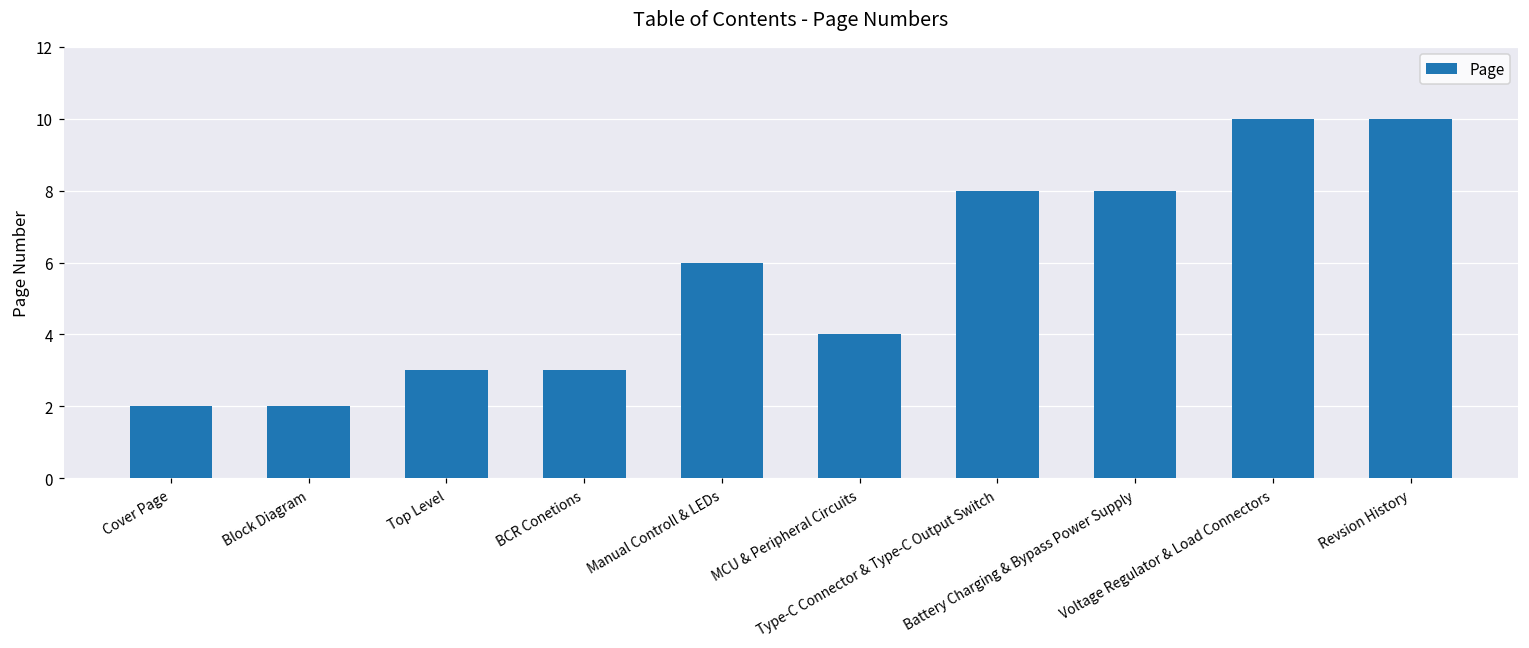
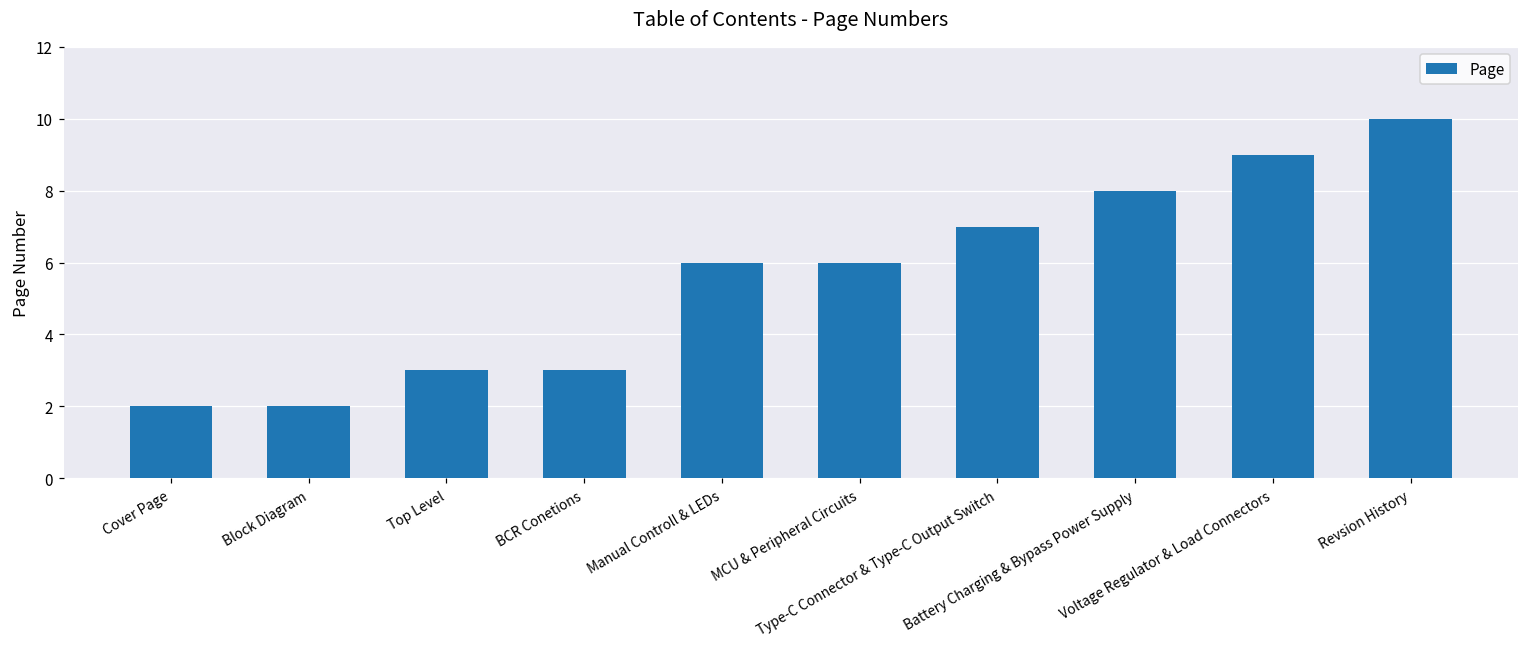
MCU & Peripheral Circuits: 4 -> 6
Type-C Connector & Type-C Output Switch: 8 -> 7
Voltage Regulator & Load Connectors: 10 -> 9
